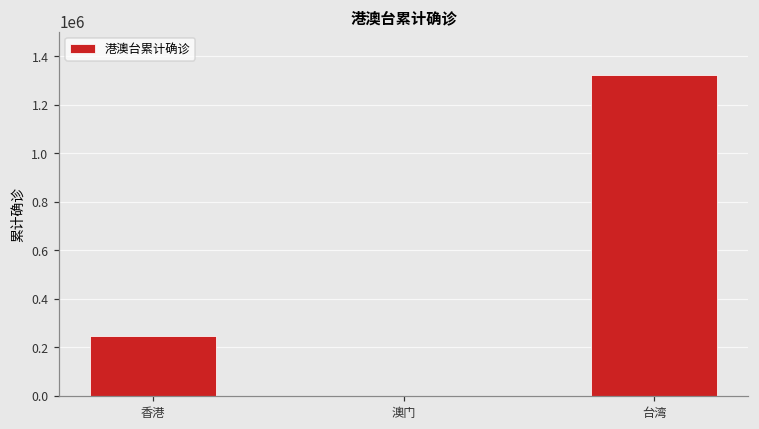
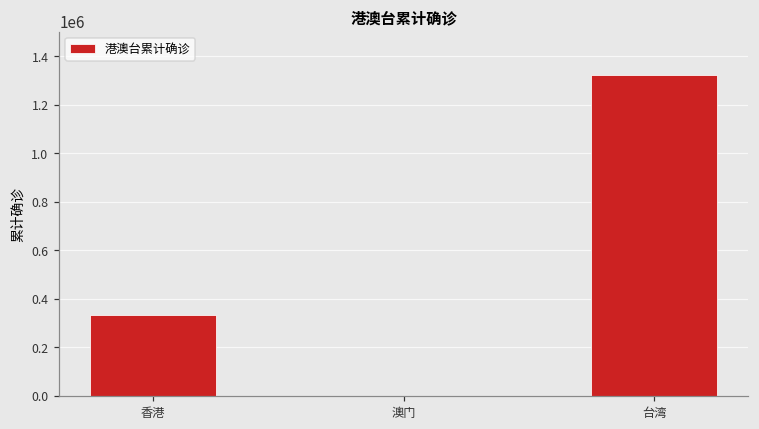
香港: 240000 -> 330000
